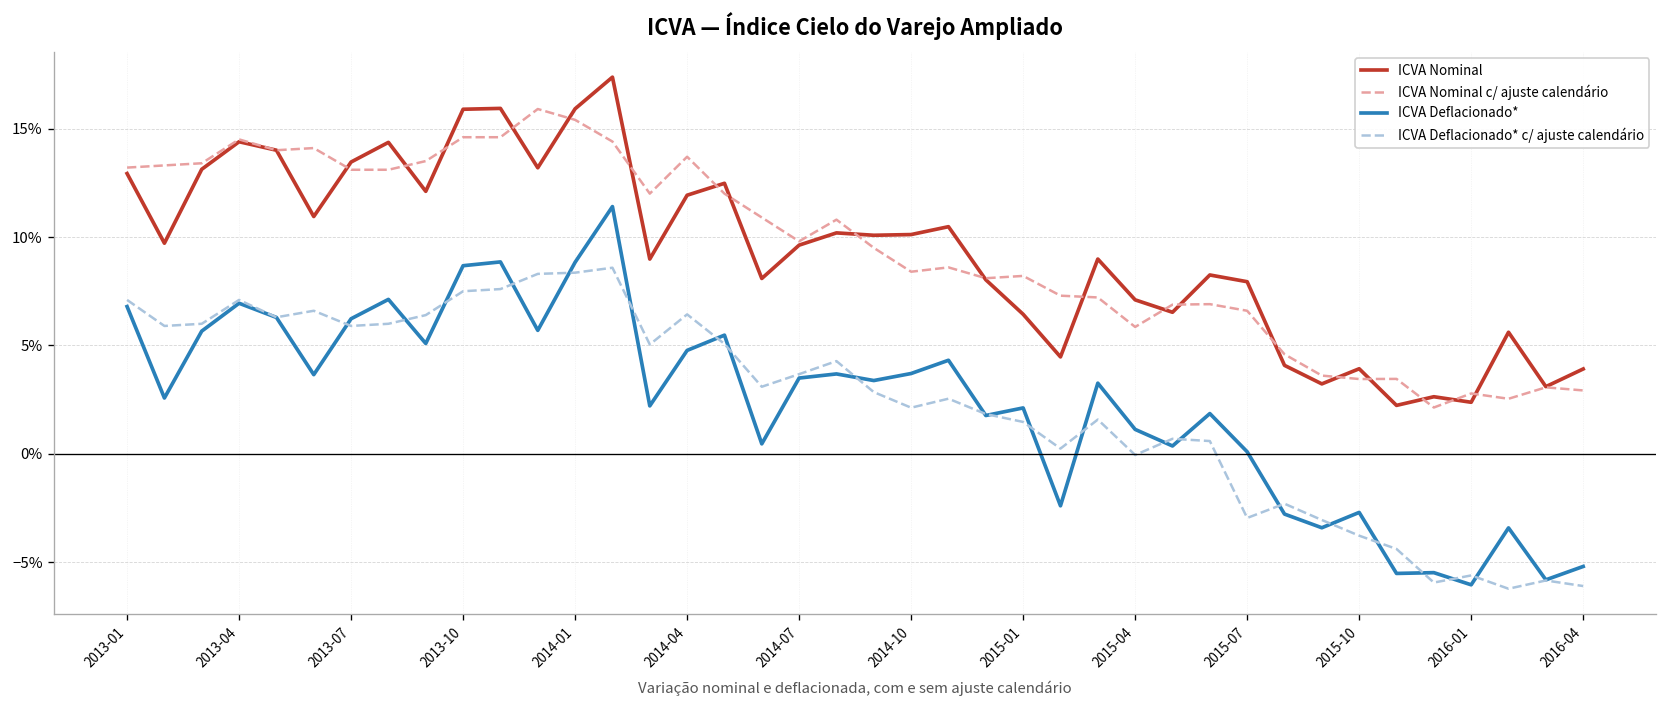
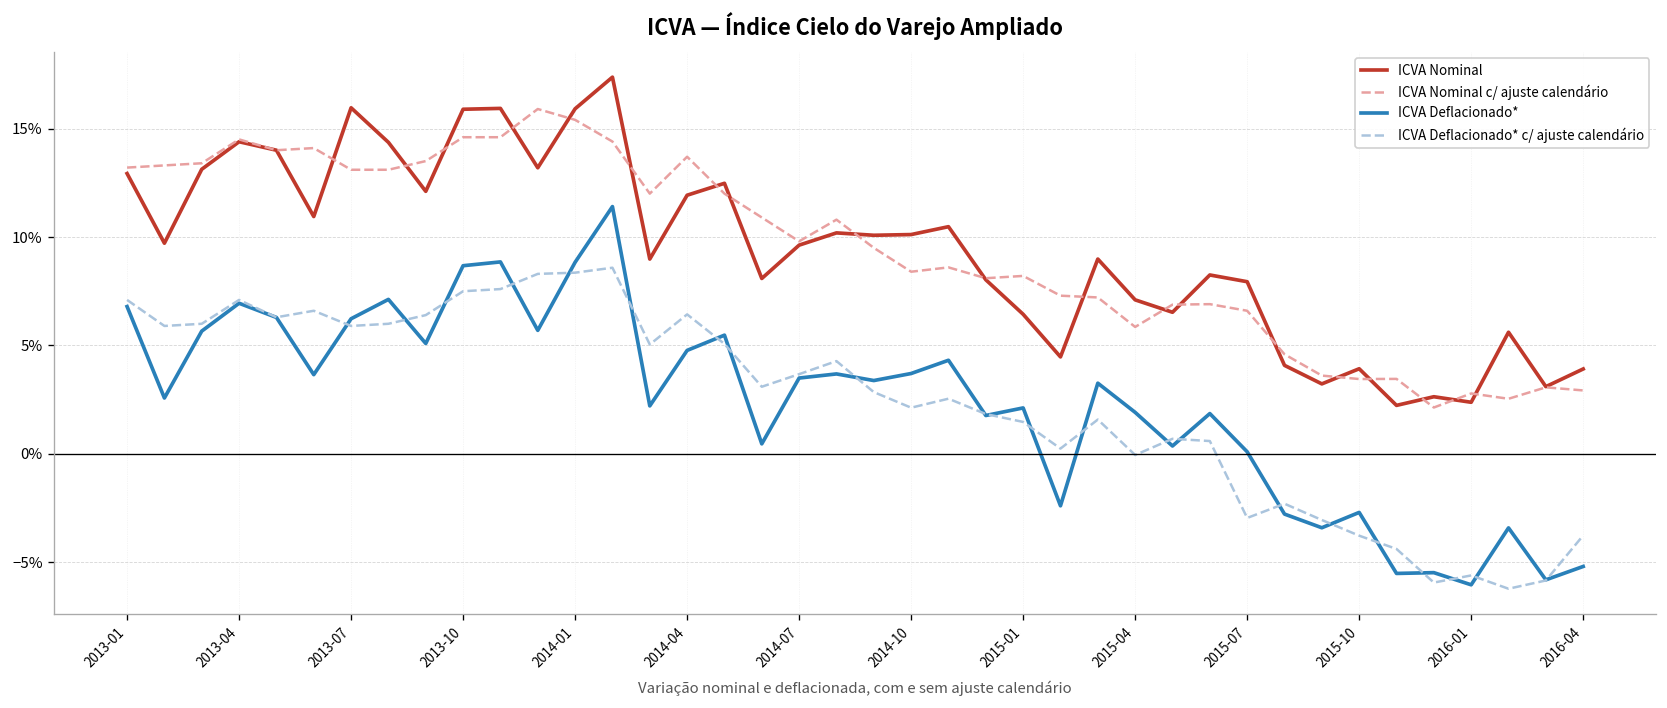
ICVA Nominal, 2013-07: 13.5% -> 16.0%
ICVA Deflacionado*, 2015-04: 1.1% -> 1.9%
ICVA Deflacionado* c/ ajuste calendário, 2016-04: -6.1% -> -3.8%
